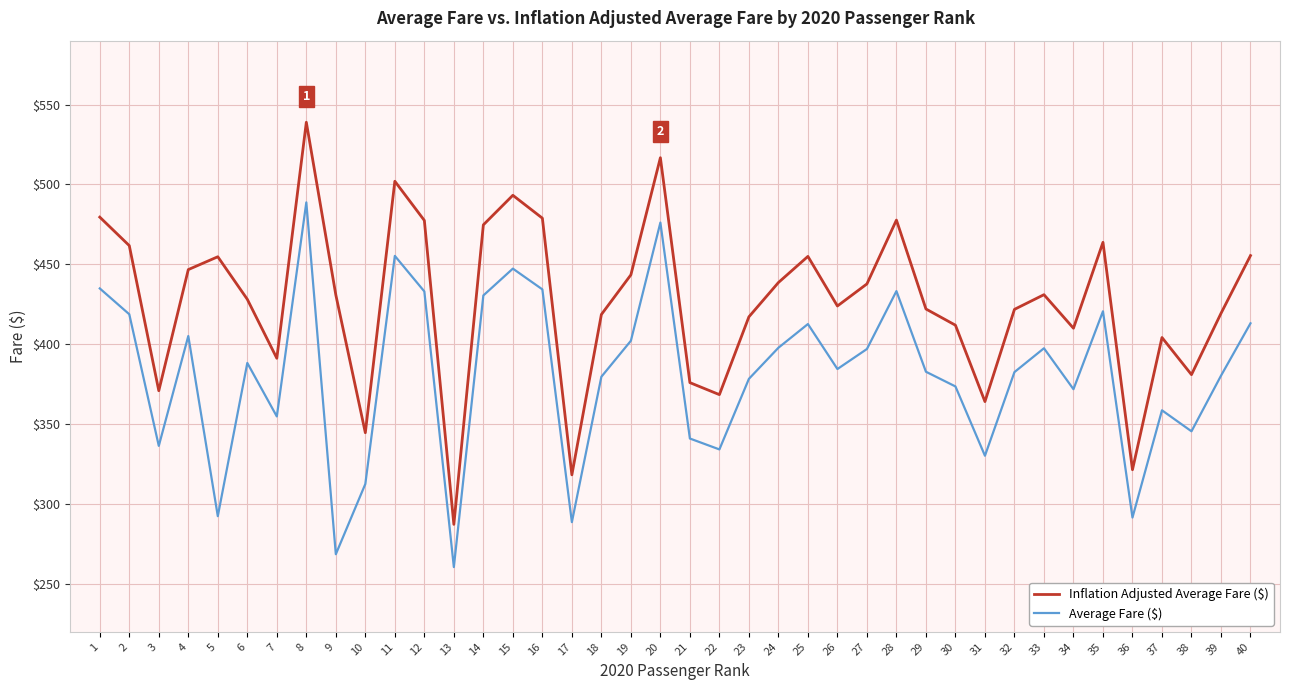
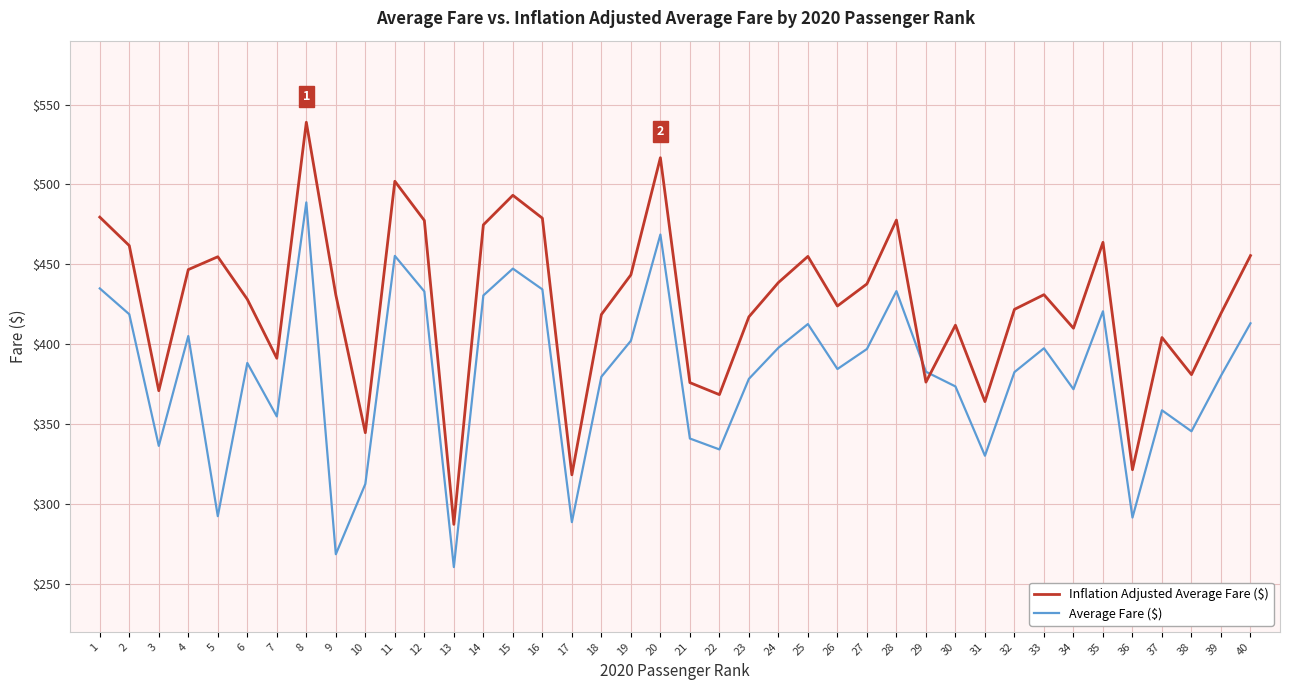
Average Fare ($), 20: $476 -> $469
Inflation Adjusted Average Fare ($), 29: $422 -> $376
